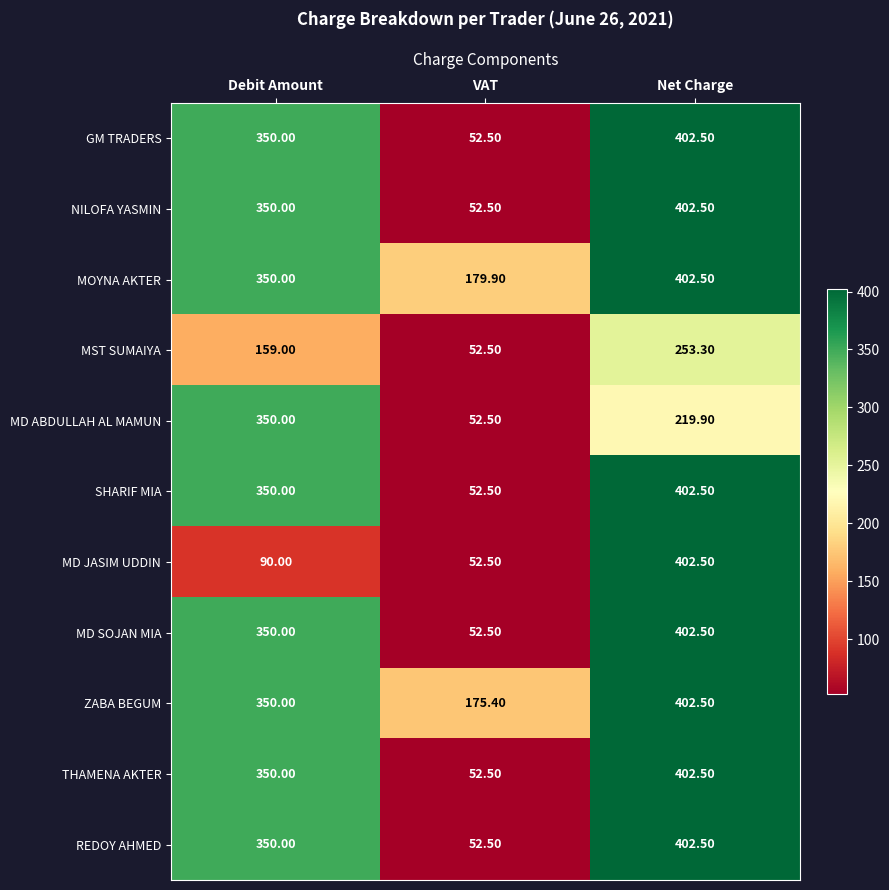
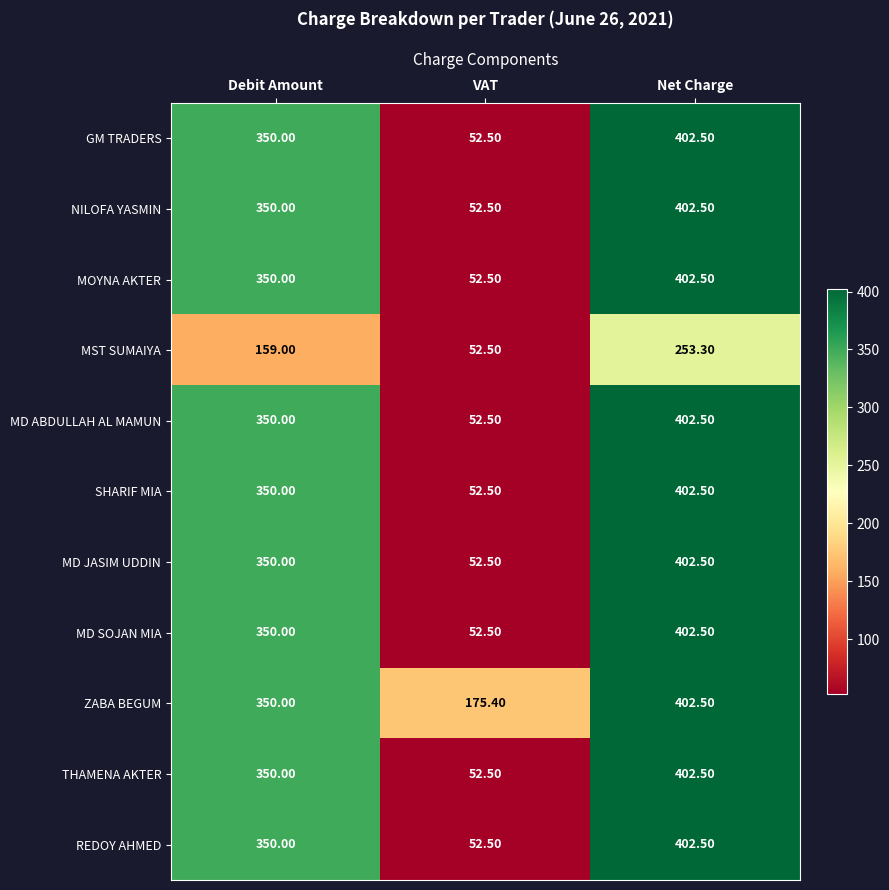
MOYNA AKTER, VAT: 179.90 -> 52.50
MD ABDULLAH AL MAMUN, Net Charge: 219.90 -> 402.50
MD JASIM UDDIN, Debit Amount: 90.00 -> 350.00
